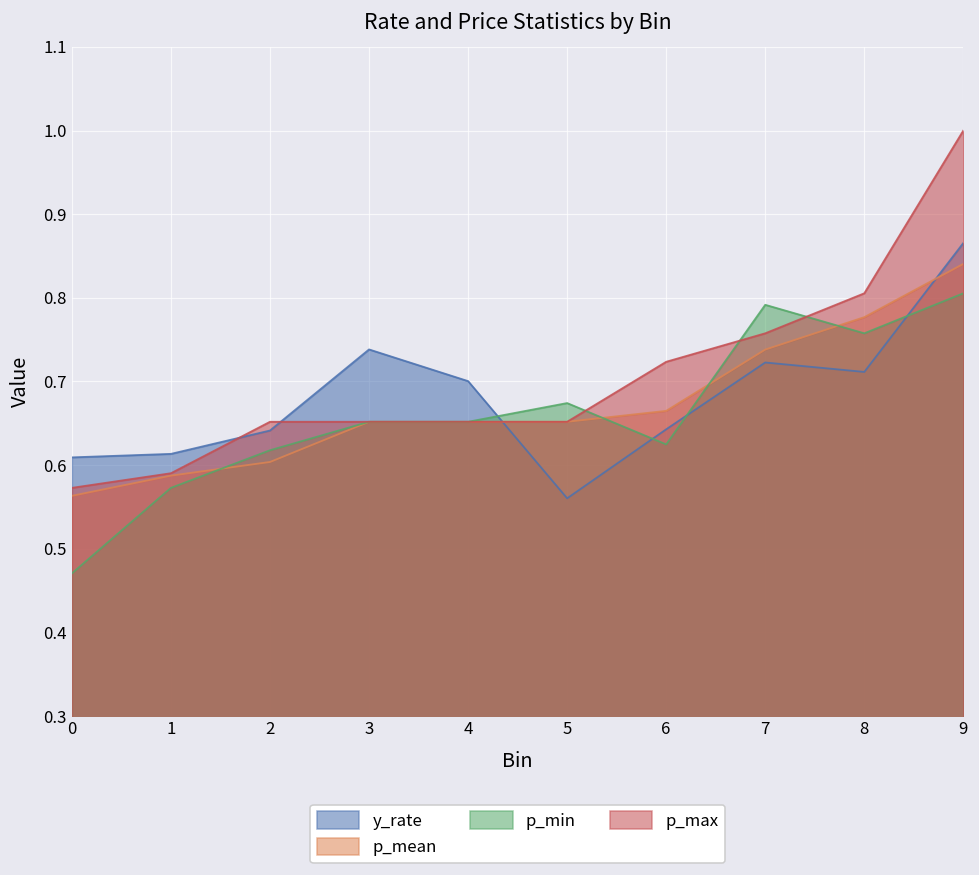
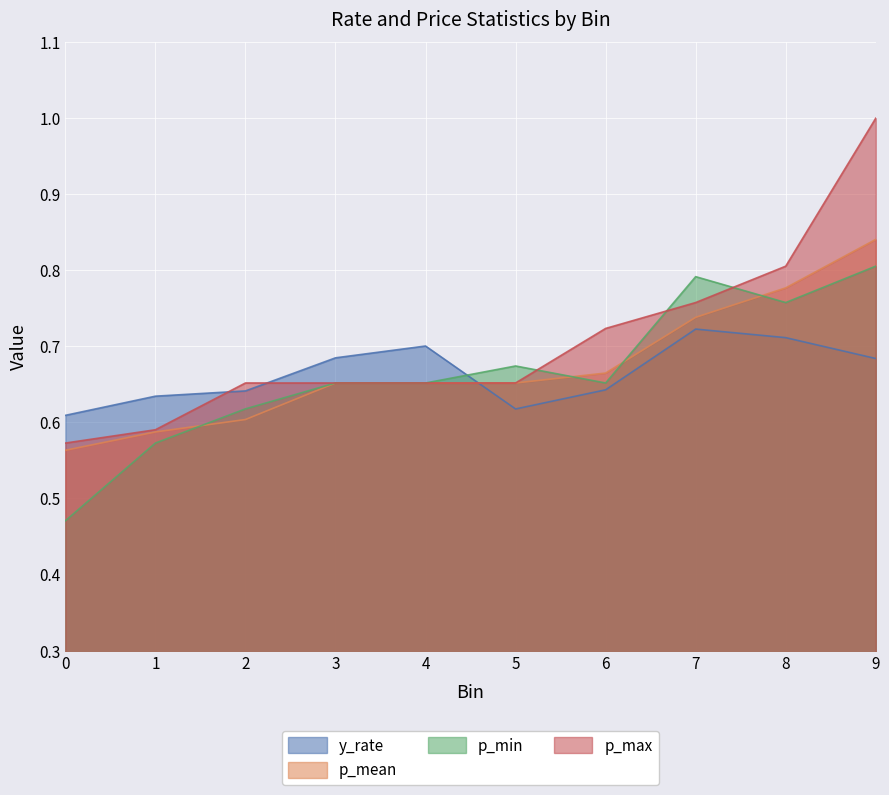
y_rate, 1: 0.61 -> 0.63
y_rate, 3: 0.74 -> 0.68
y_rate, 5: 0.56 -> 0.62
p_min, 6: 0.62 -> 0.65
y_rate, 9: 0.87 -> 0.68
